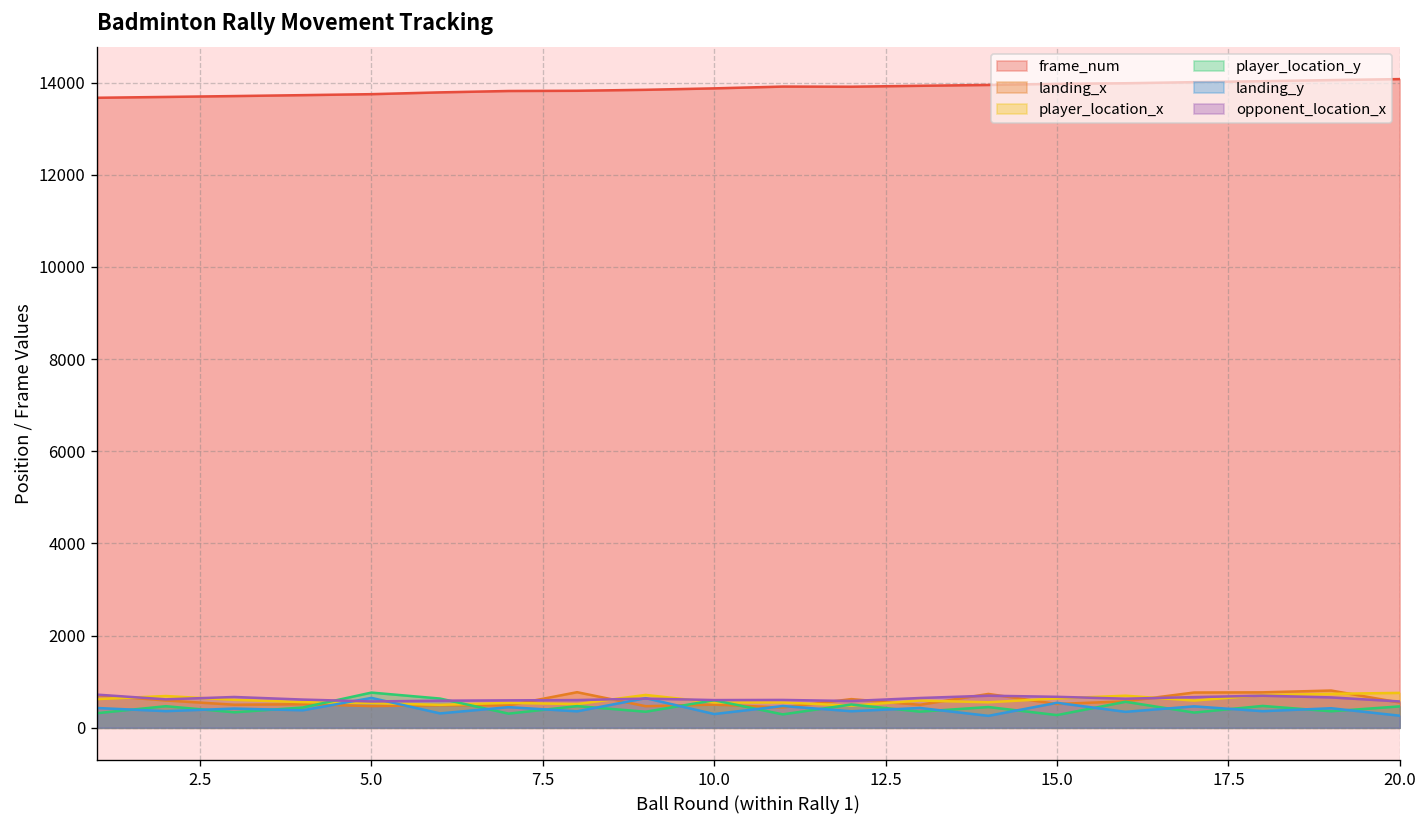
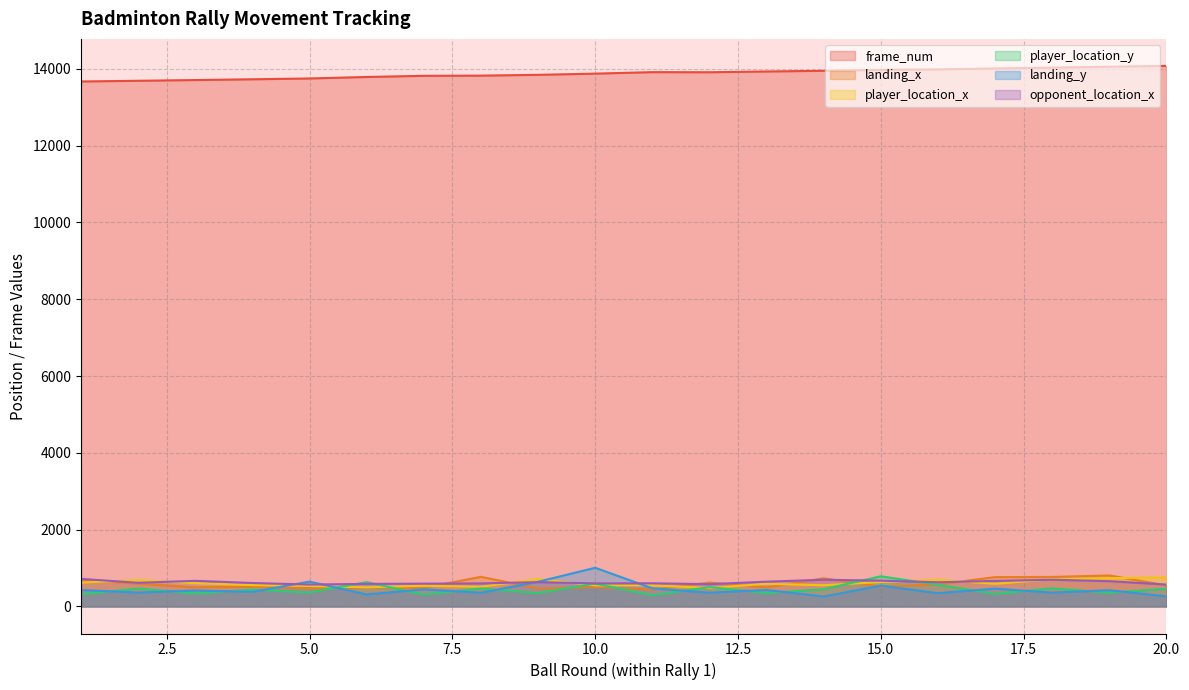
player_location_y, 5.0: 800 -> 400
landing_y, 10.0: 300 -> 1000
player_location_y, 15.0: 300 -> 800
